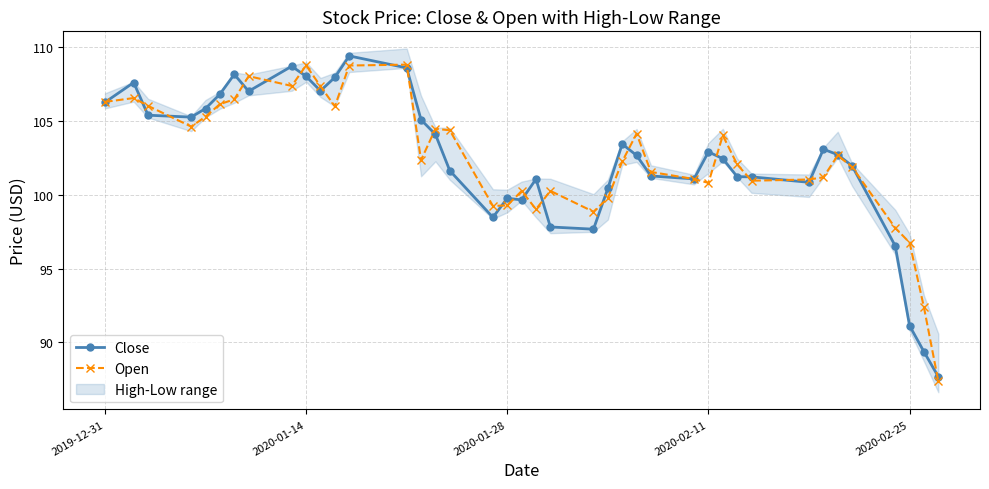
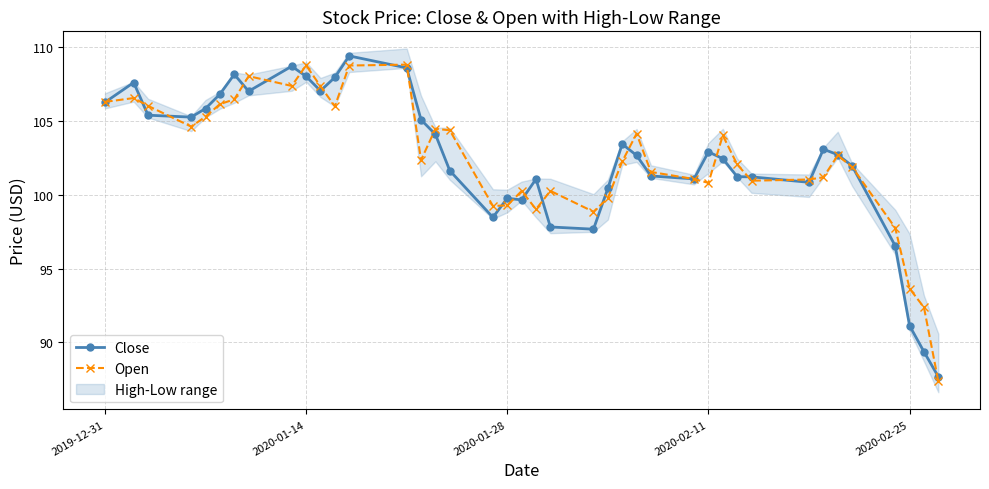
Open, 2020-02-25: 96.8 -> 93.6
